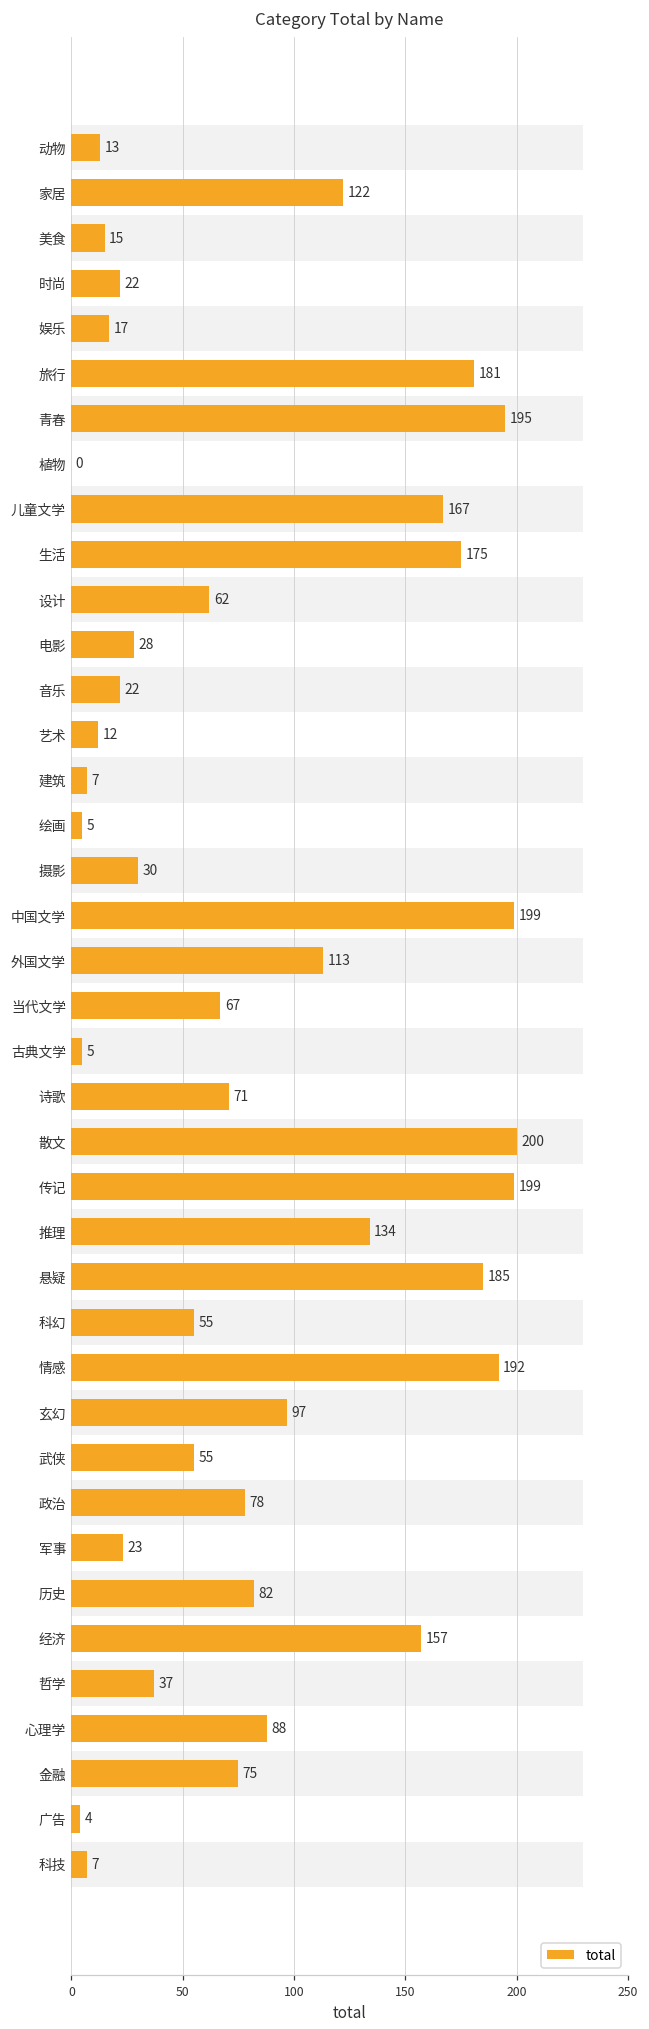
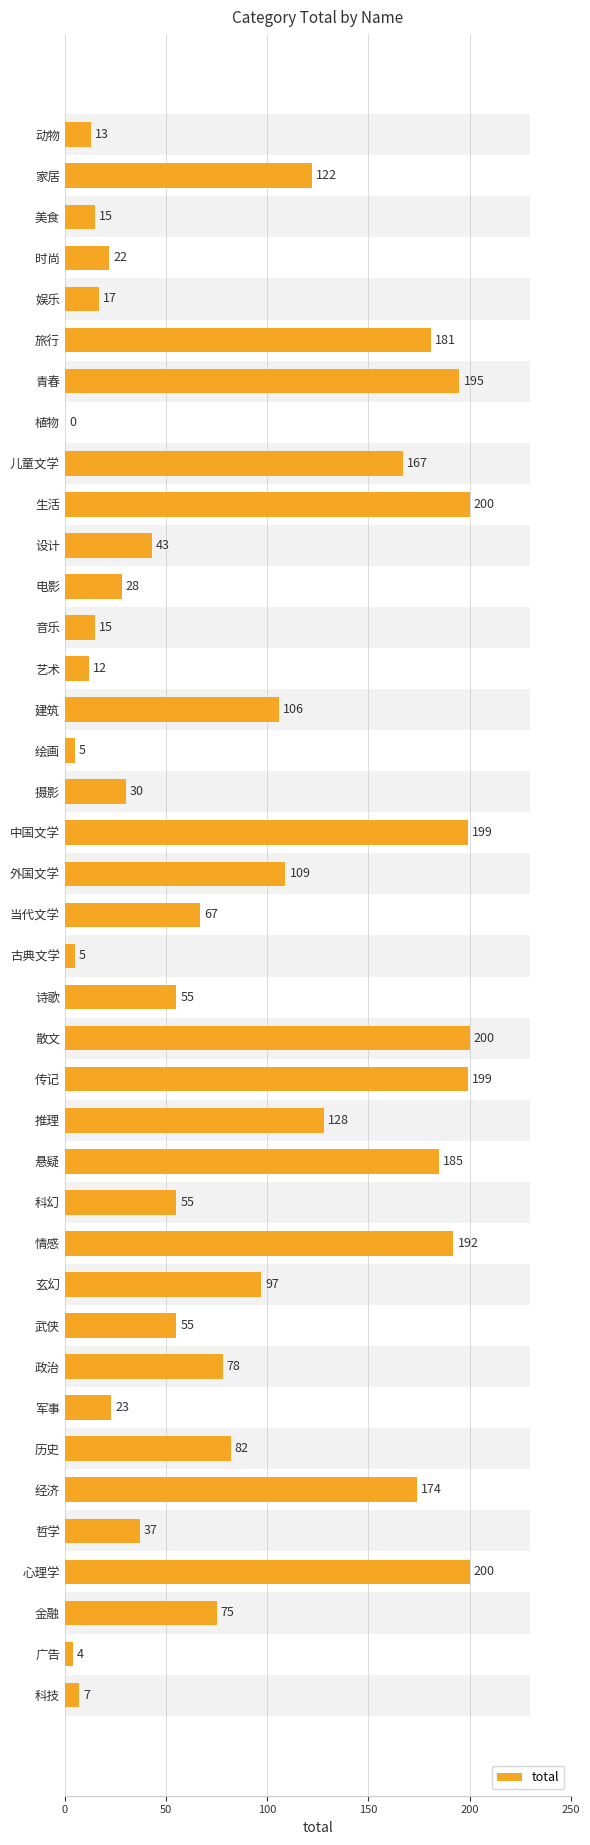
total, 生活: 175 -> 200
total, 设计: 62 -> 43
total, 音乐: 22 -> 15
total, 建筑: 7 -> 106
total, 外国文学: 113 -> 109
total, 诗歌: 71 -> 55
total, 推理: 134 -> 128
total, 经济: 157 -> 174
total, 心理学: 88 -> 200
